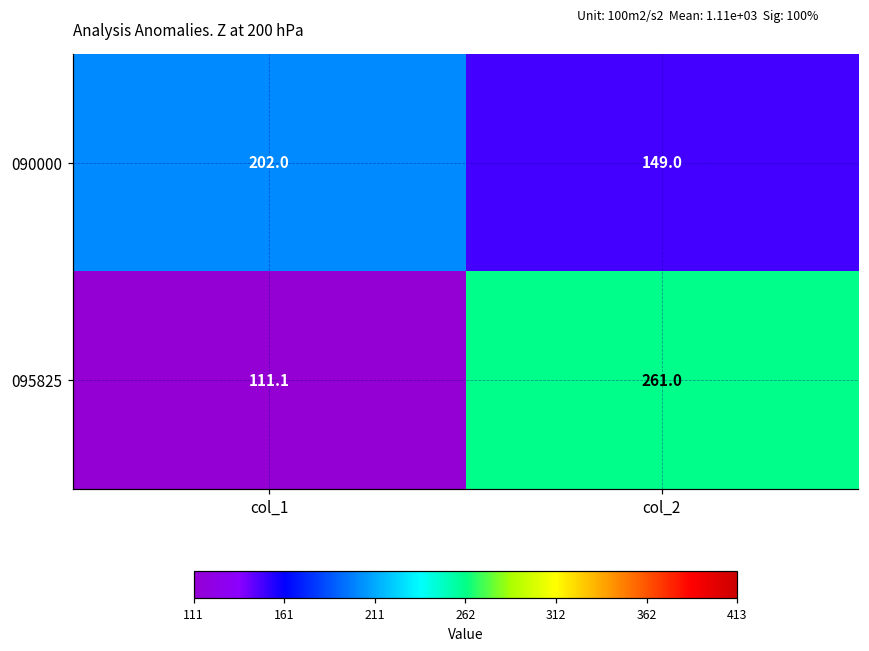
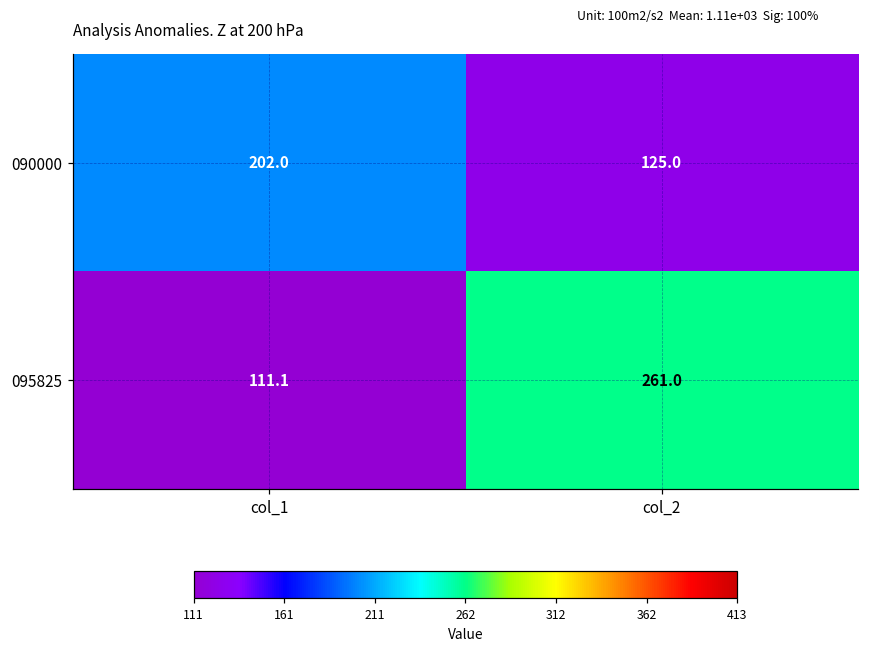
090000, col_2: 149.0 -> 125.0
